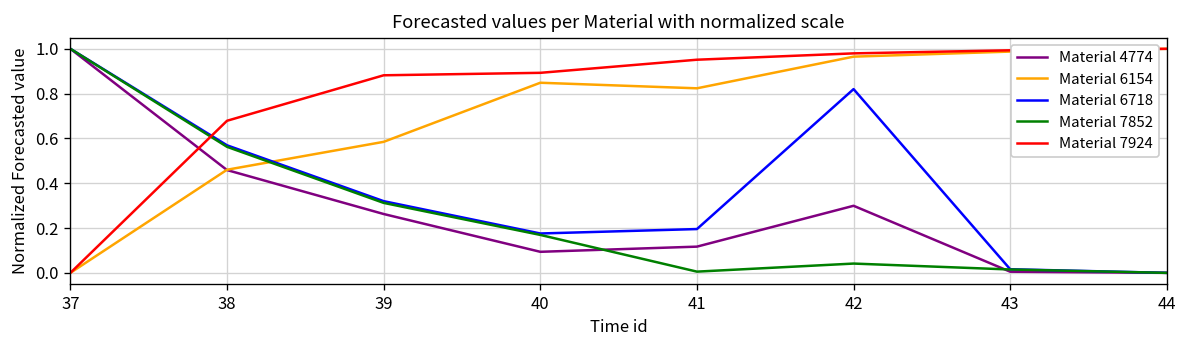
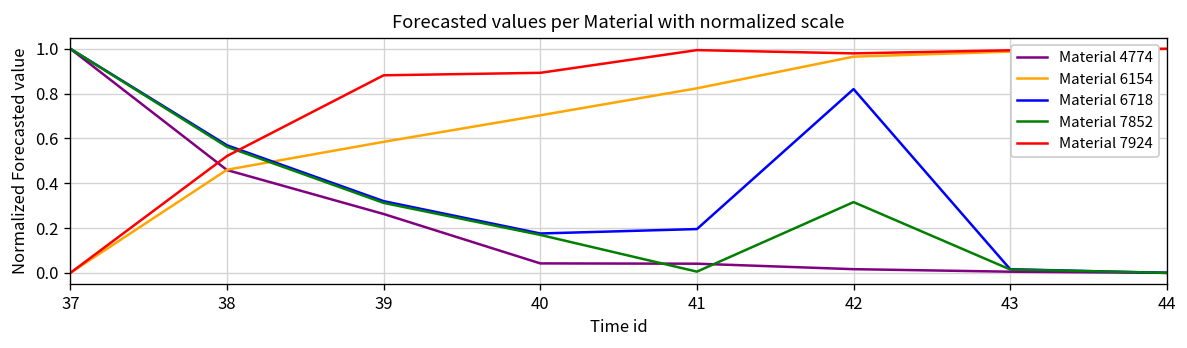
Material 7924, 38: 0.68 -> 0.52
Material 4774, 40: 0.09 -> 0.04
Material 6154, 40: 0.85 -> 0.70
Material 4774, 41: 0.12 -> 0.04
Material 7924, 41: 0.95 -> 0.99
Material 4774, 42: 0.30 -> 0.02
Material 7852, 42: 0.04 -> 0.32
